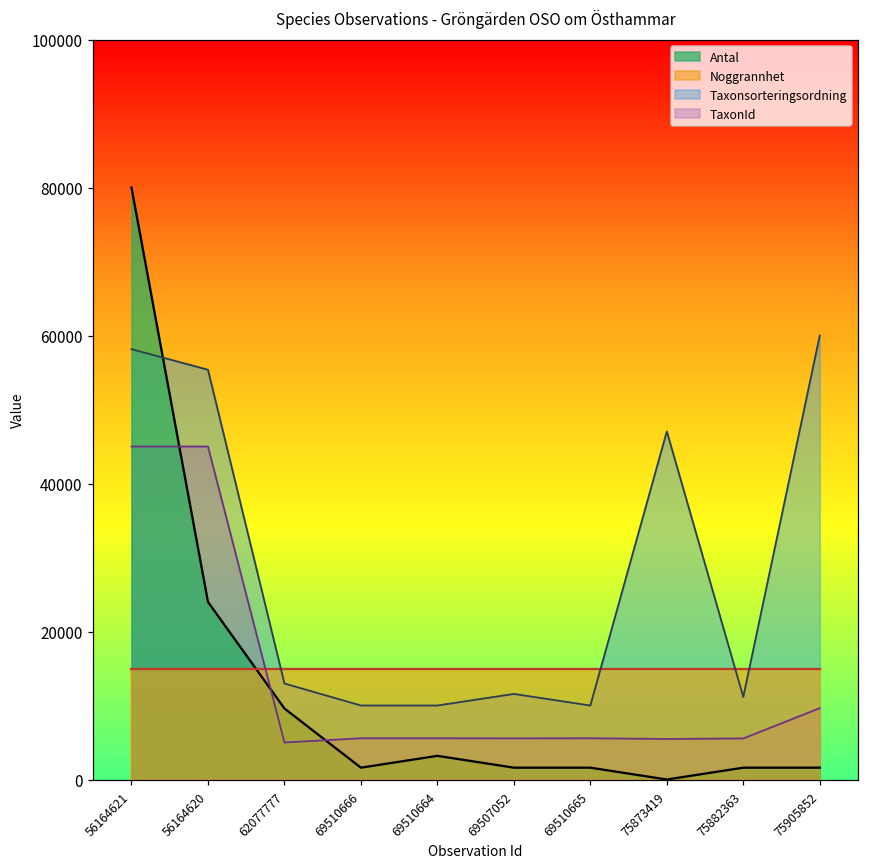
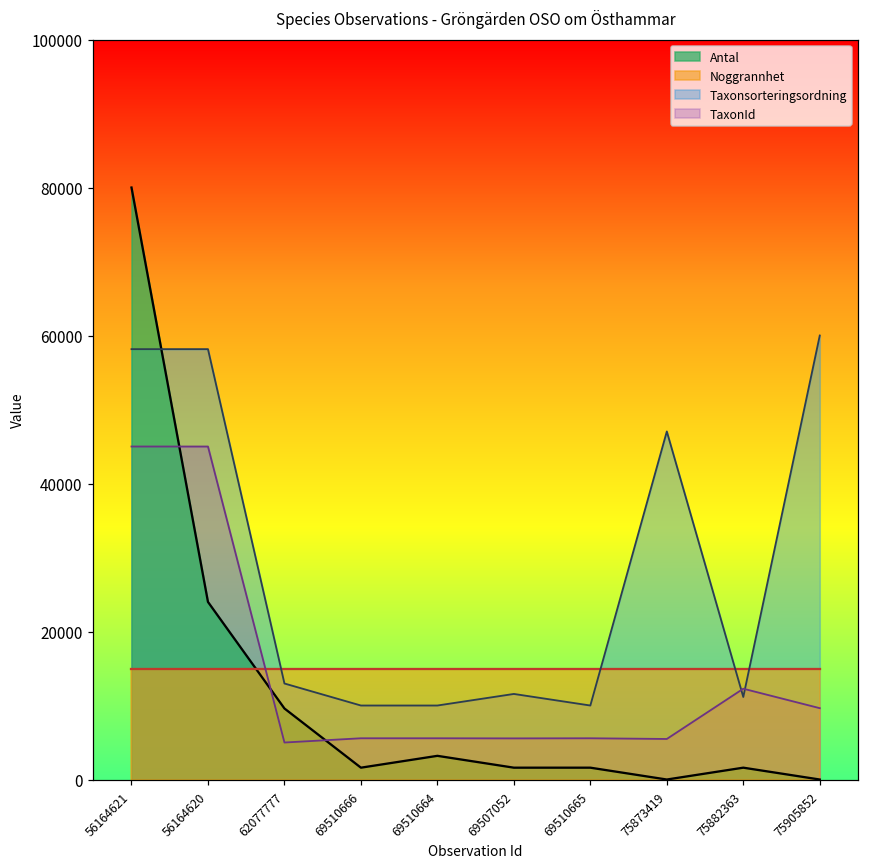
Taxonsorteringsordning, 56164620: 55000 -> 58000
TaxonId, 75882363: 6000 -> 12000
Antal, 75905852: 2000 -> 0
